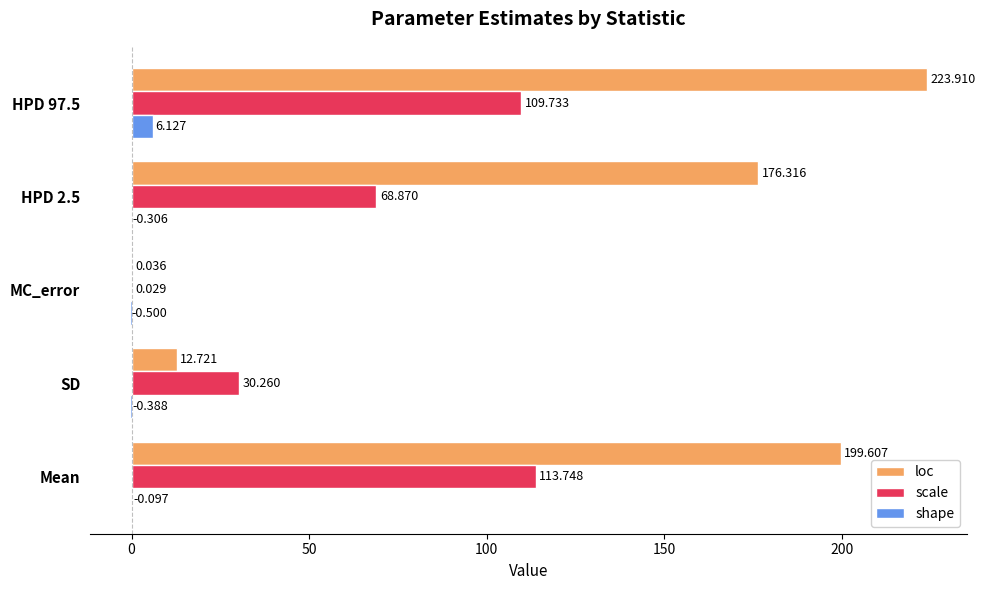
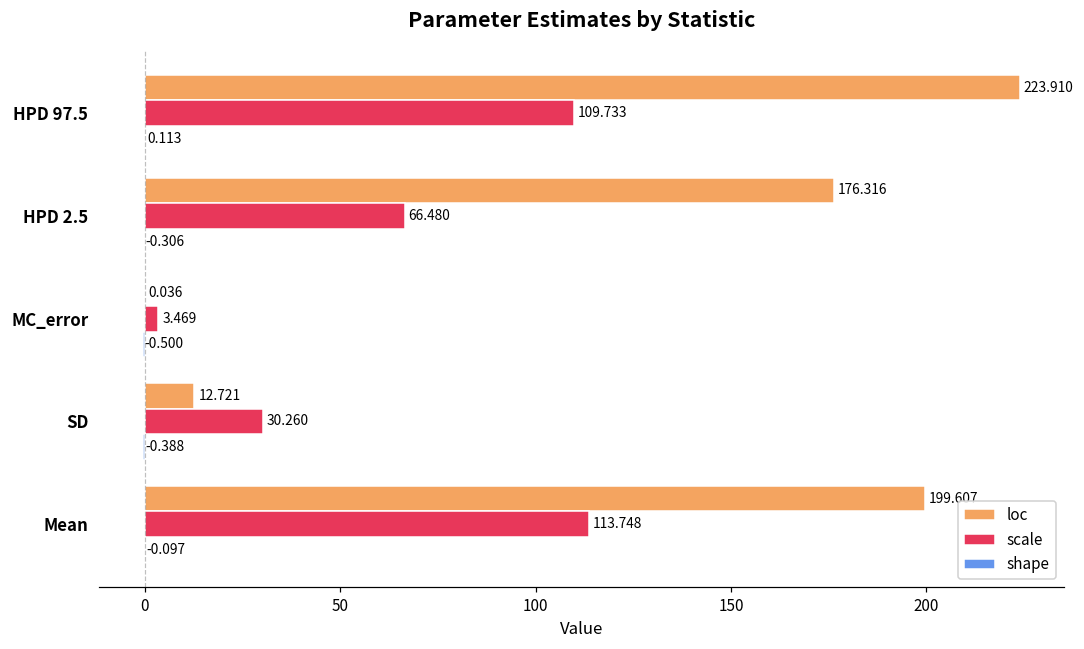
shape, HPD 97.5: 6.127 -> 0.113
scale, HPD 2.5: 68.870 -> 66.480
scale, MC_error: 0.029 -> 3.469
